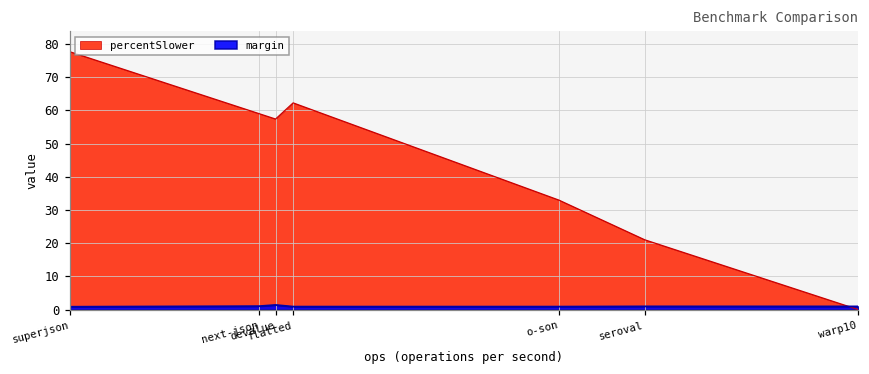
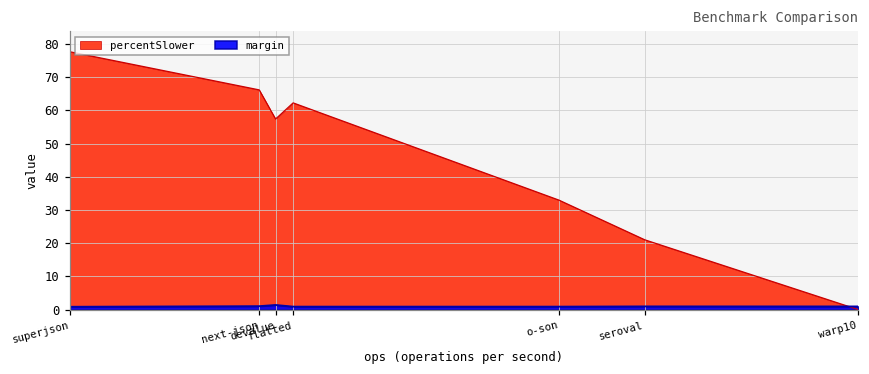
percentSlower, next-json: 59 -> 66
